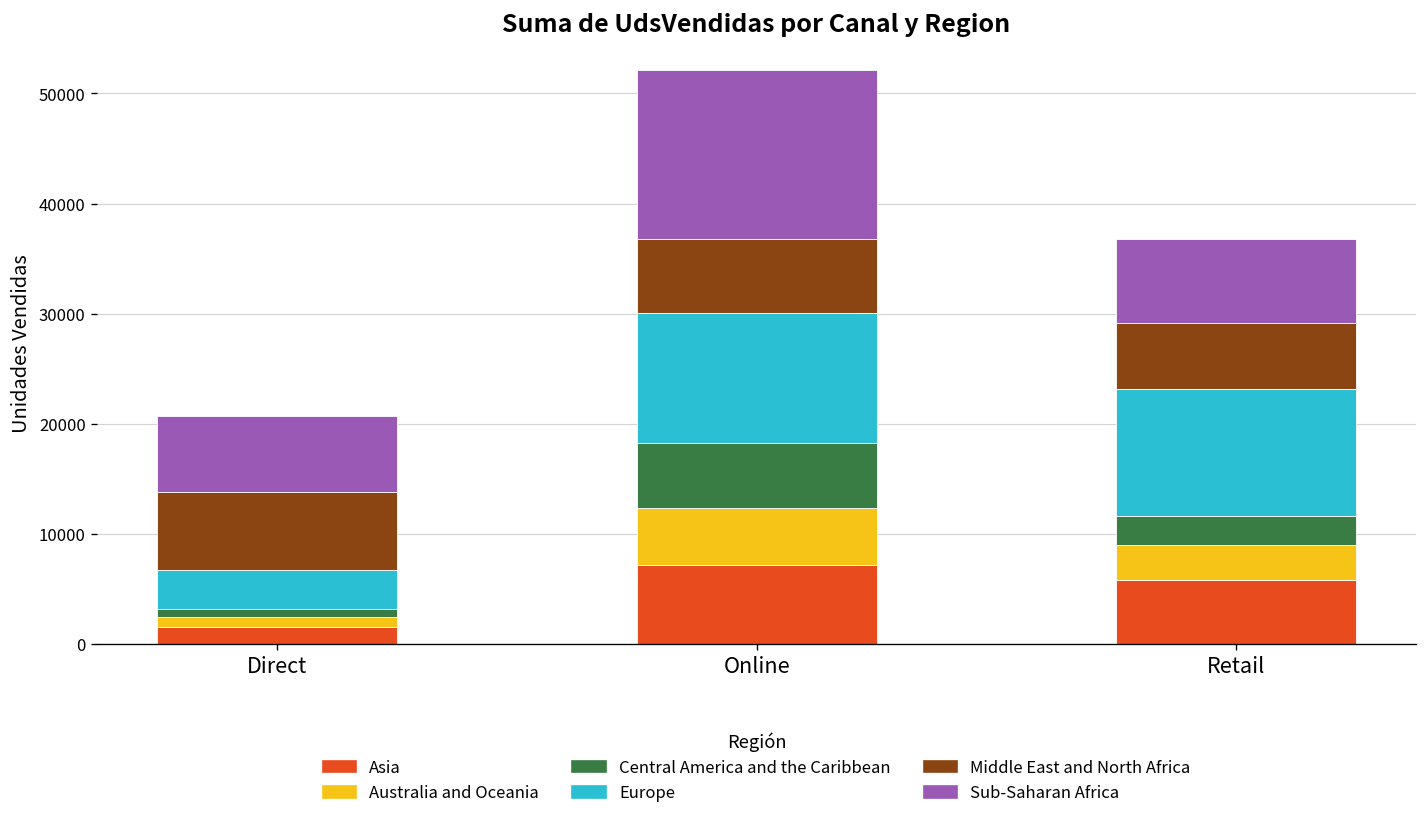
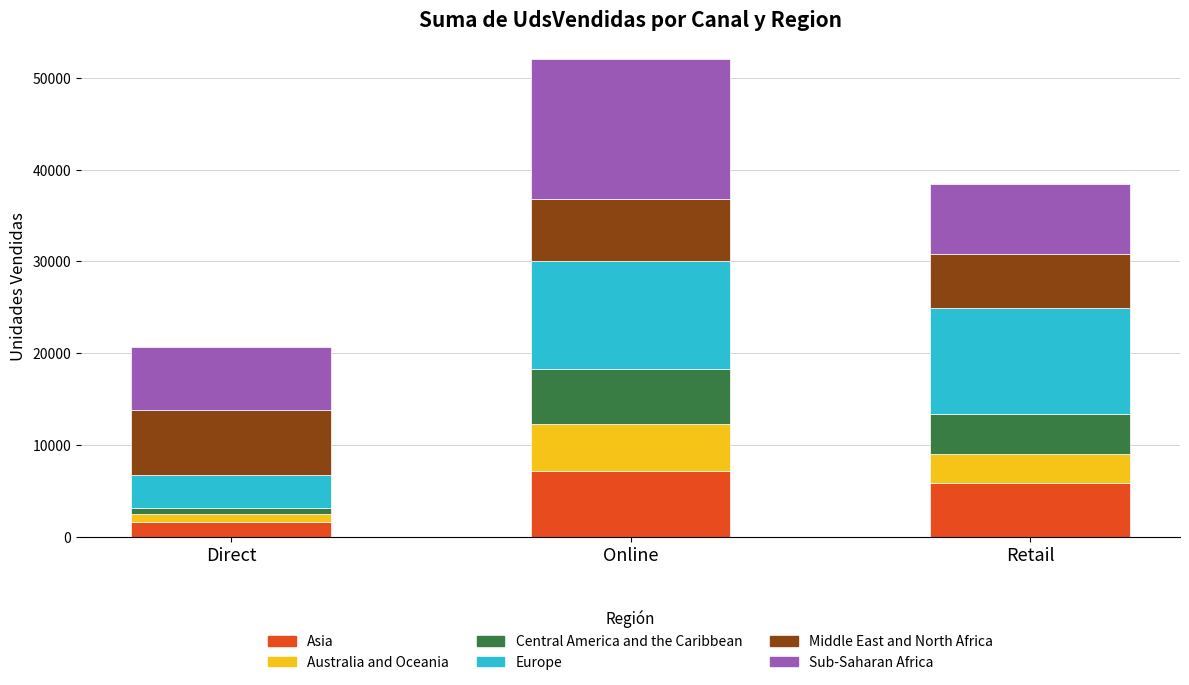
Central America and the Caribbean, Retail: 3000 -> 4000
